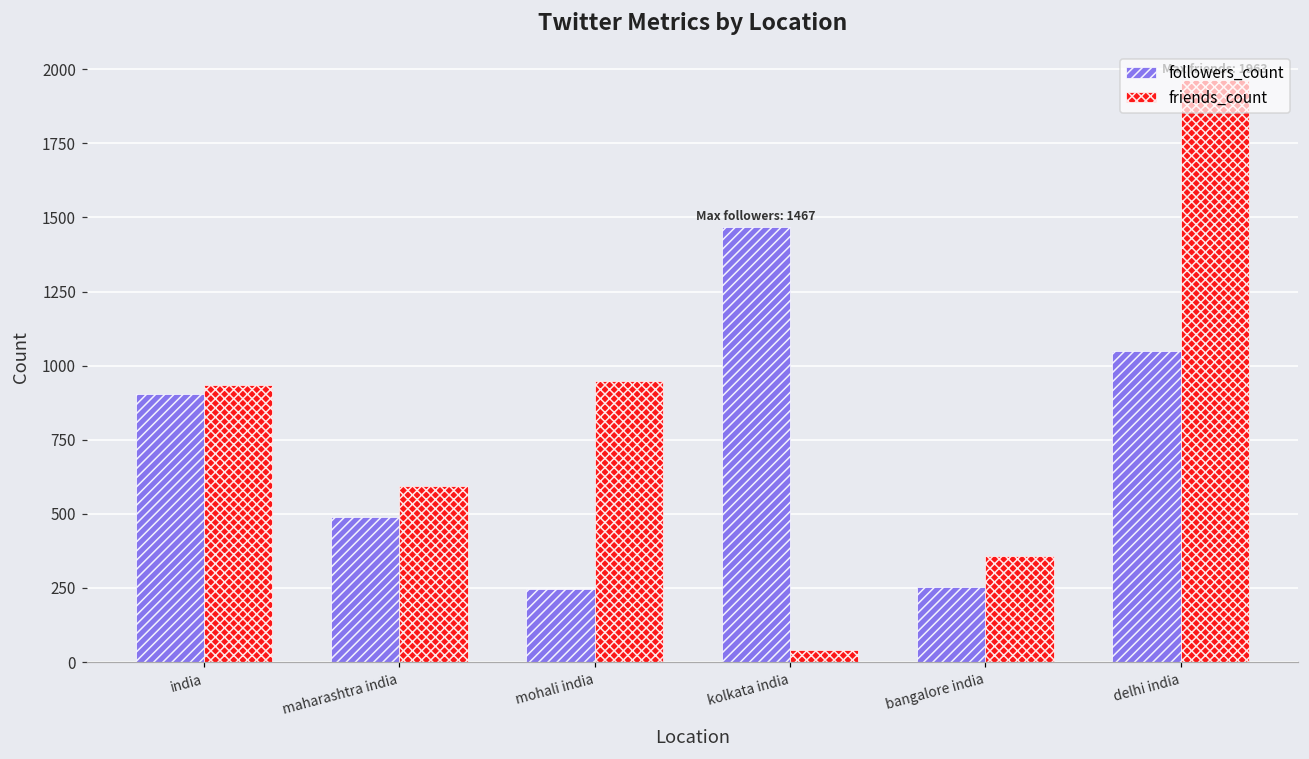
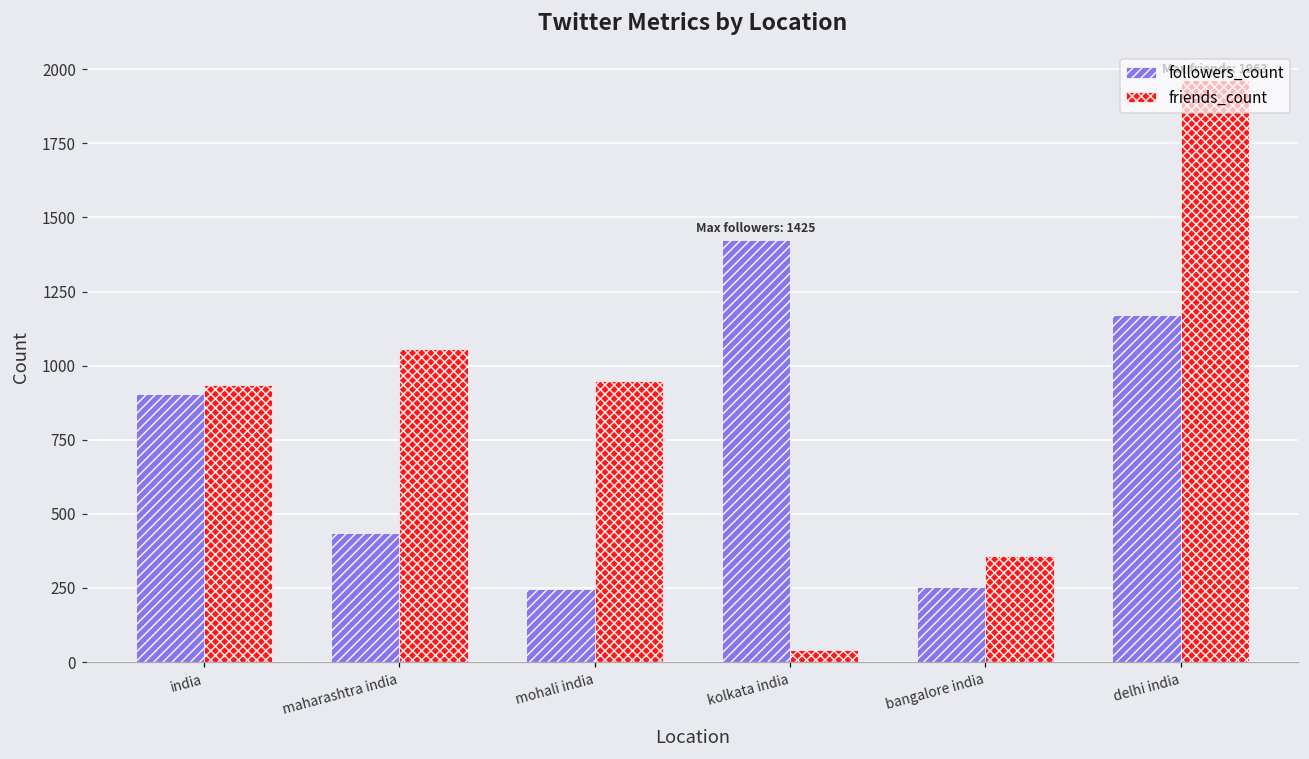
followers_count, maharashtra india: 490 -> 430
friends_count, maharashtra india: 590 -> 1060
followers_count, kolkata india: 1467 -> 1425
followers_count, delhi india: 1050 -> 1170
